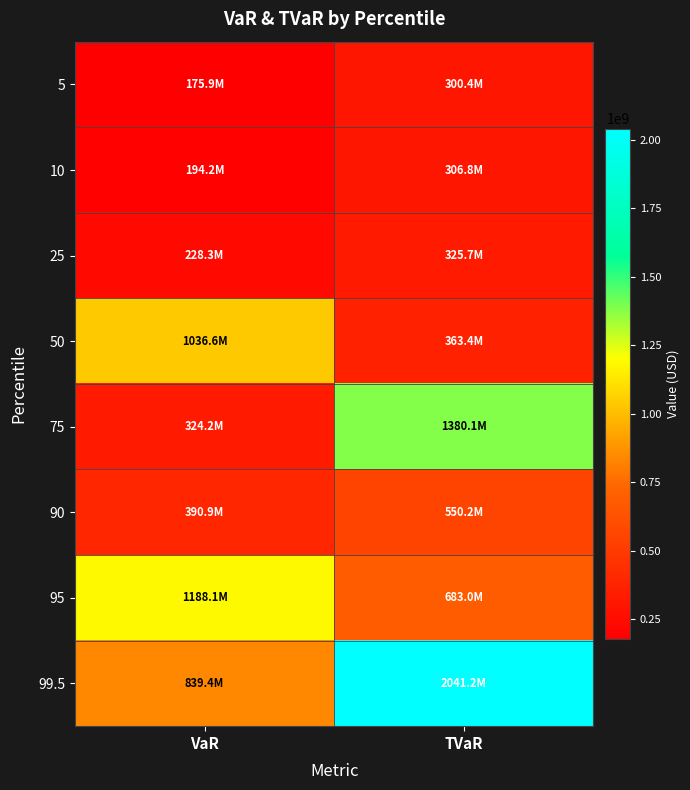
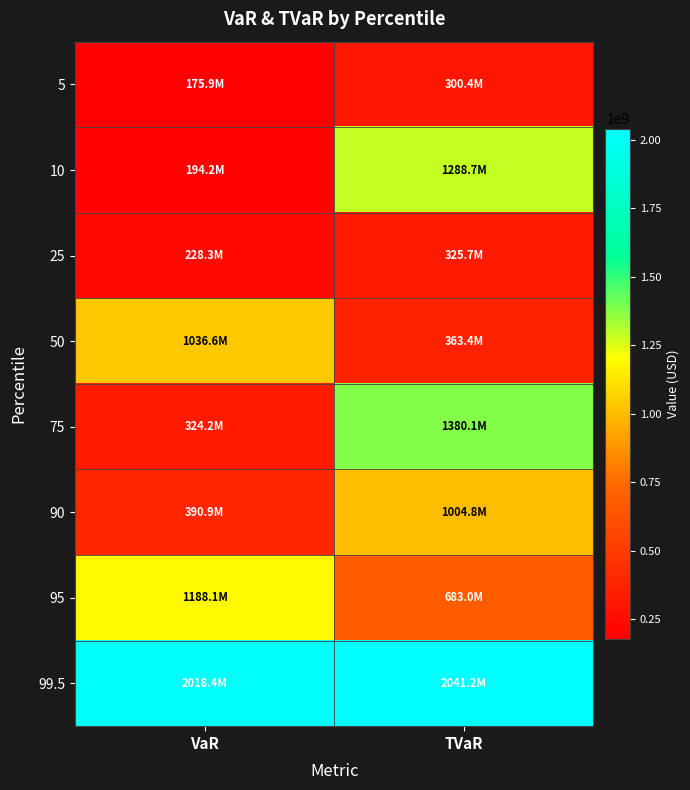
10, TVaR: 306.8M -> 1288.7M
90, TVaR: 550.2M -> 1004.8M
99.5, VaR: 839.4M -> 2018.4M
